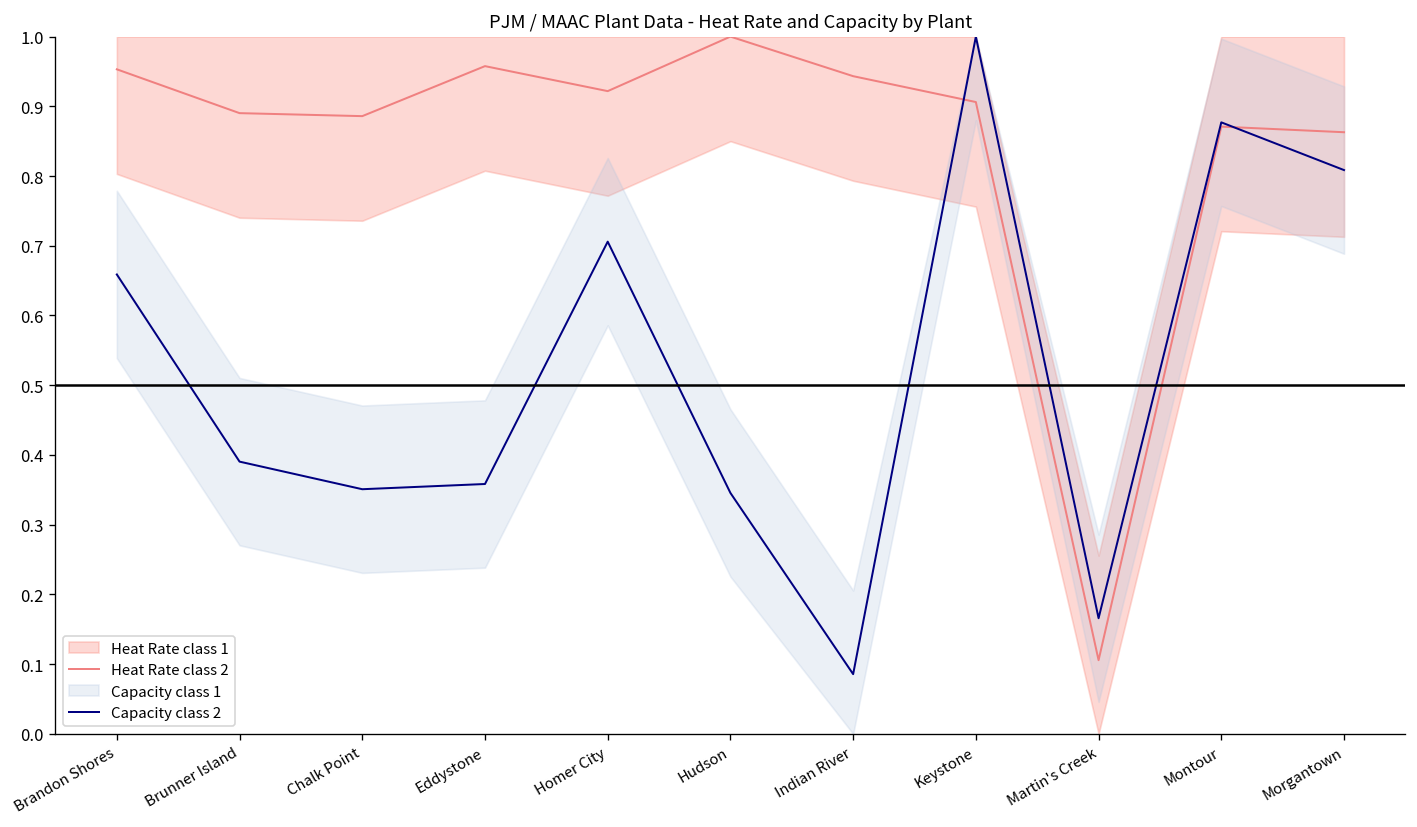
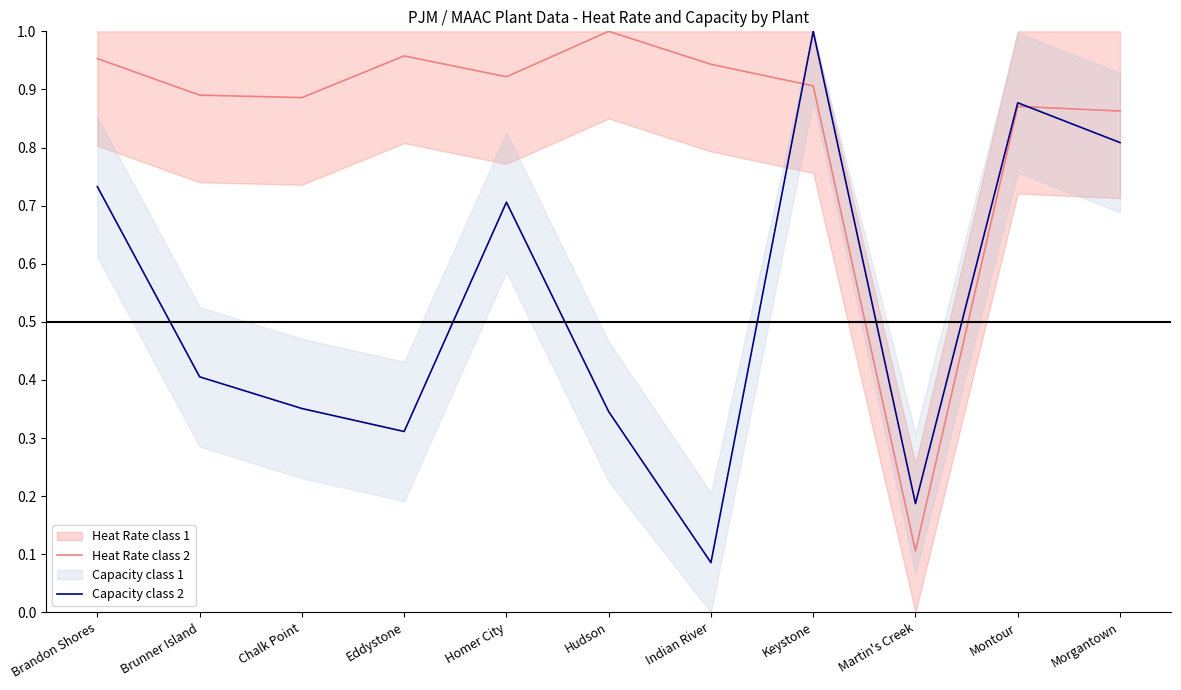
Capacity class 2, Brandon Shores: 0.66 -> 0.73
Capacity class 2, Brunner Island: 0.39 -> 0.41
Capacity class 2, Eddystone: 0.36 -> 0.31
Capacity class 2, Martin's Creek: 0.17 -> 0.19
